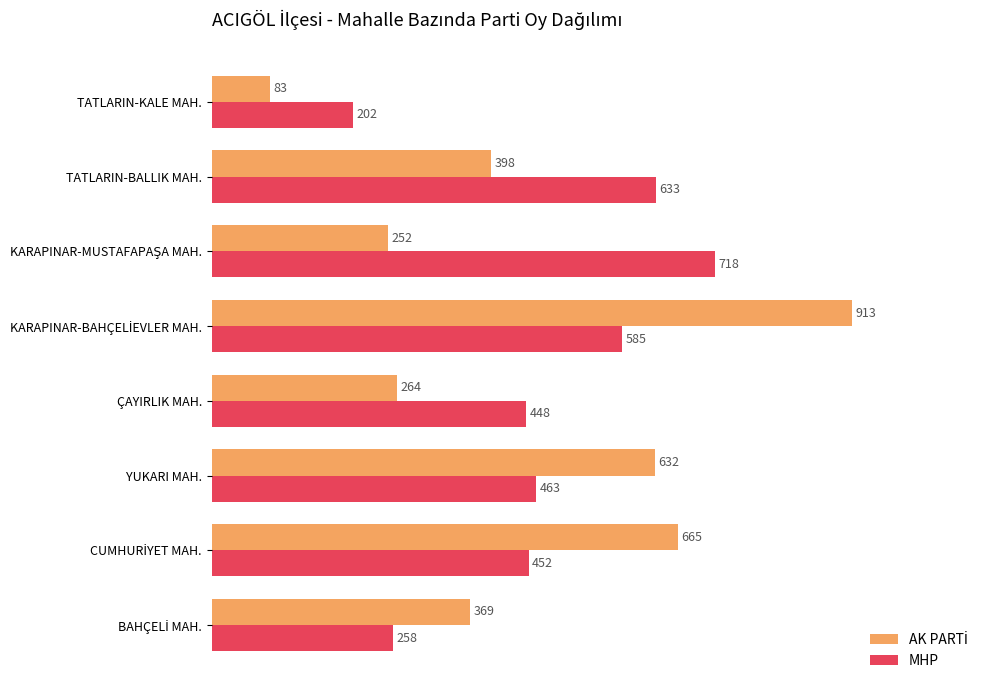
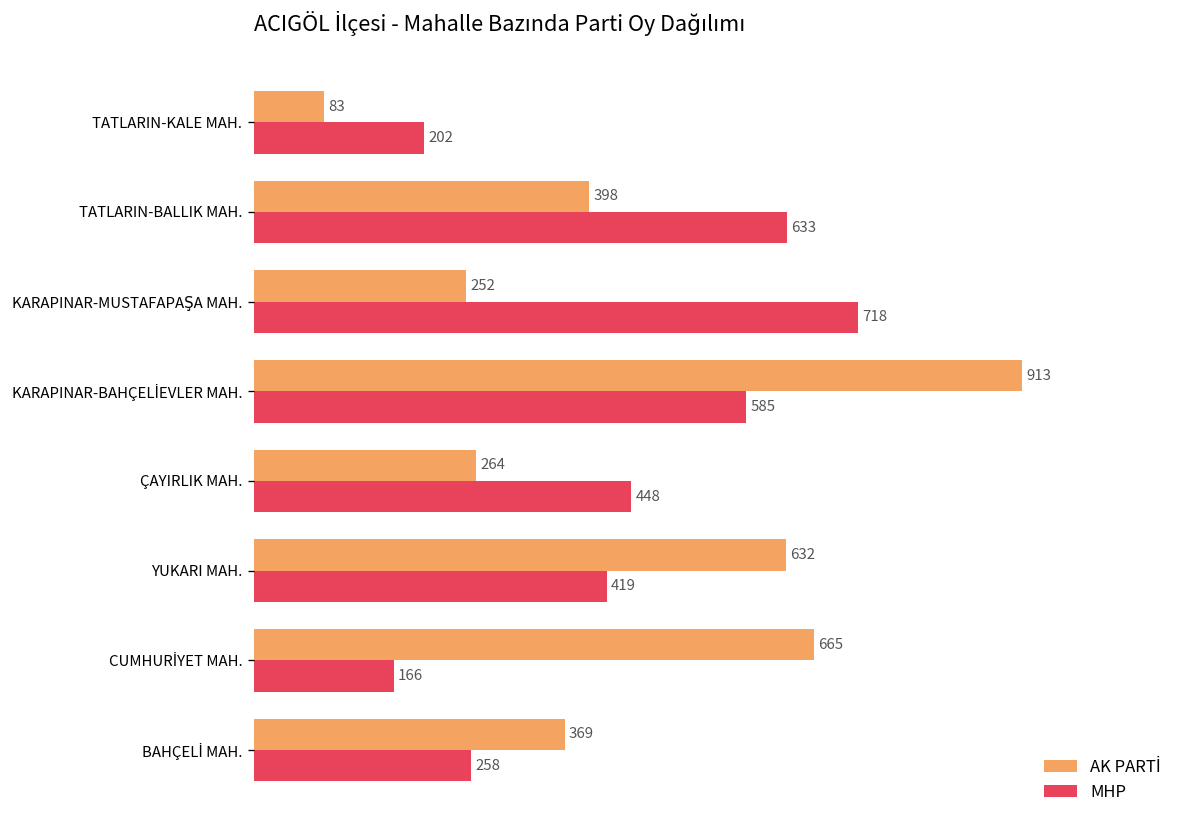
MHP, YUKARI MAH.: 463 -> 419
MHP, CUMHURİYET MAH.: 452 -> 166
